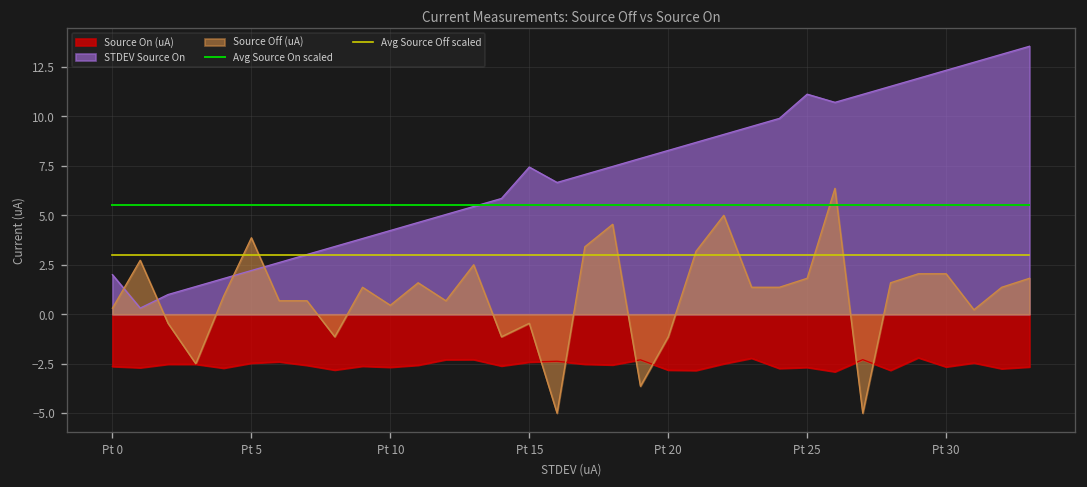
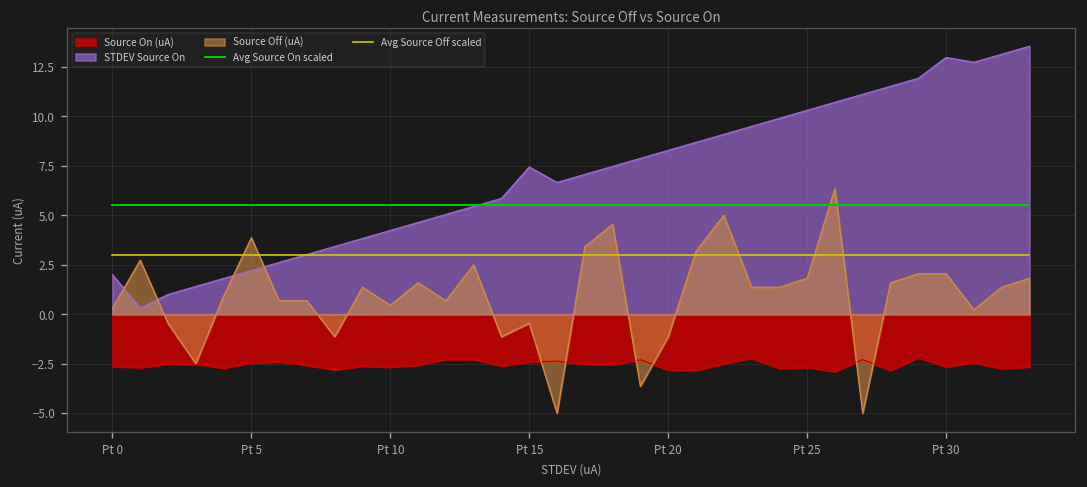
STDEV Source On, Pt 25: 11.1 -> 10.3
STDEV Source On, Pt 30: 12.3 -> 13.0
